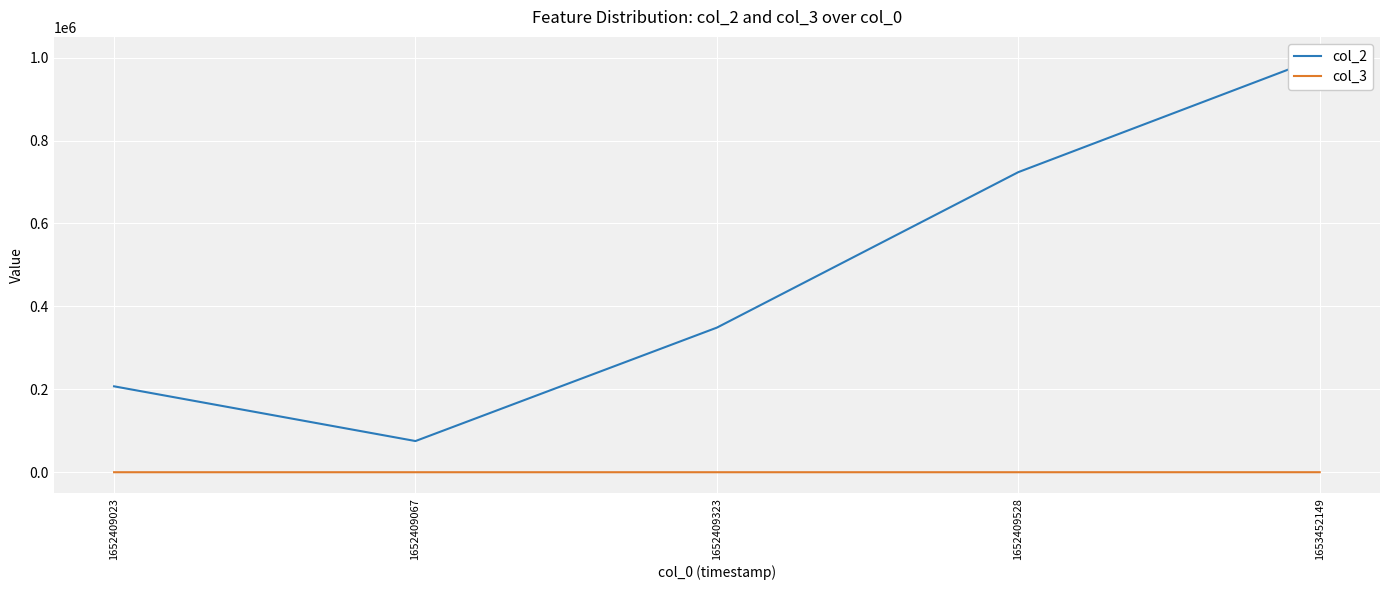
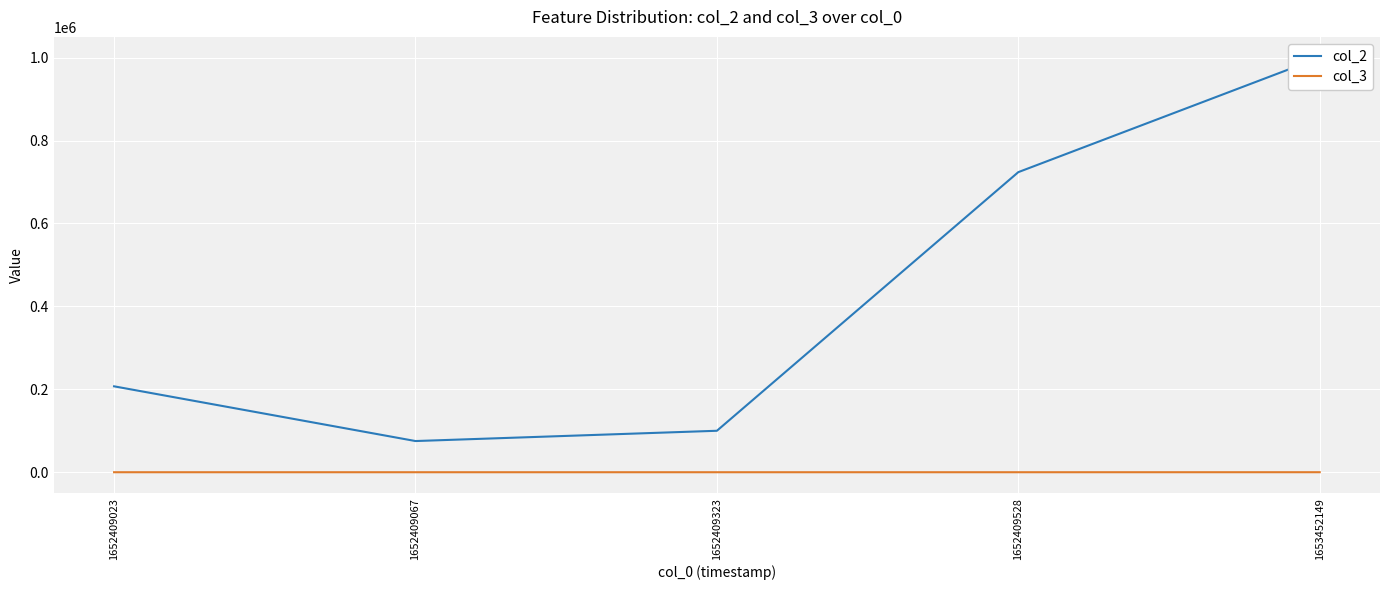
col_2, 1652409323: 350000 -> 100000
